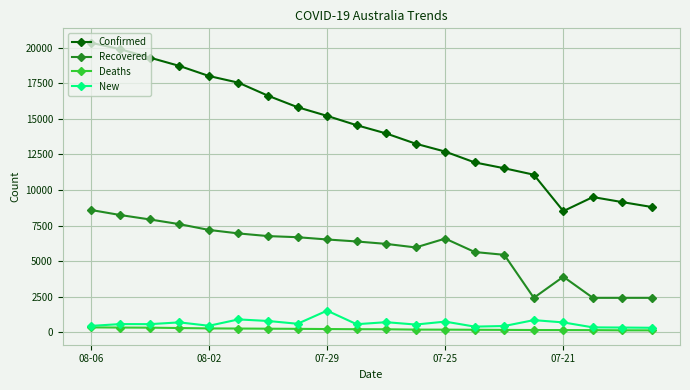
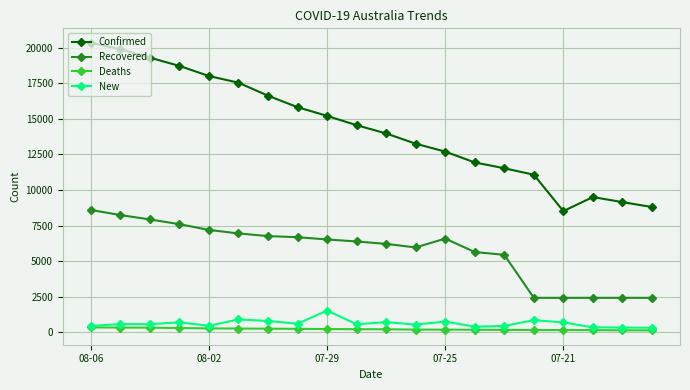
Recovered, 07-21: 3900 -> 2400
